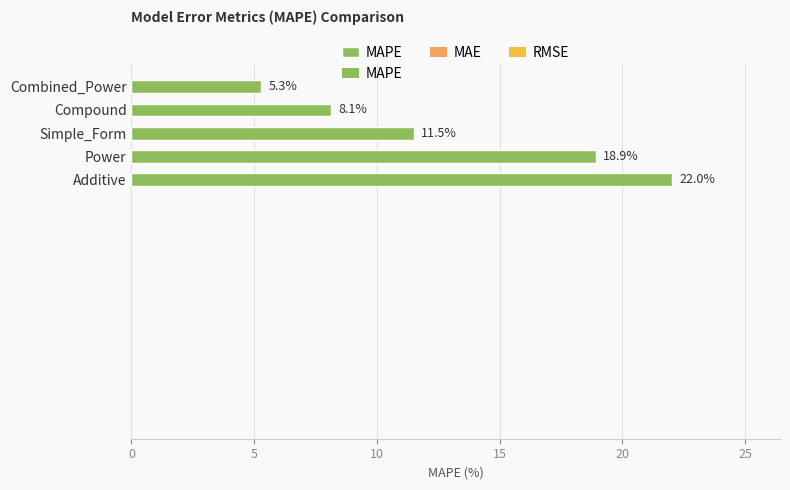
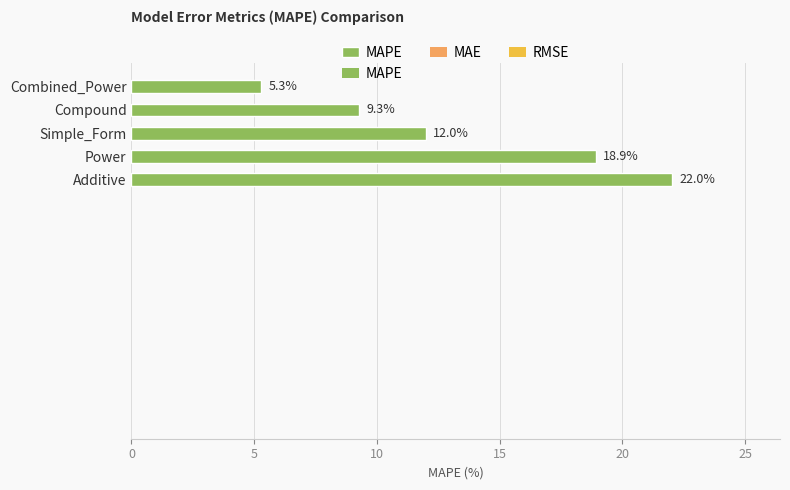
MAPE, Compound: 8.1% -> 9.3%
MAPE, Simple_Form: 11.5% -> 12.0%
